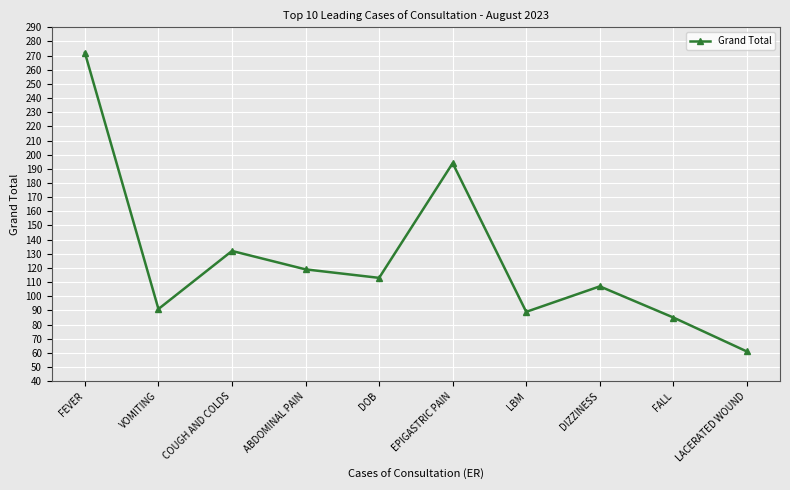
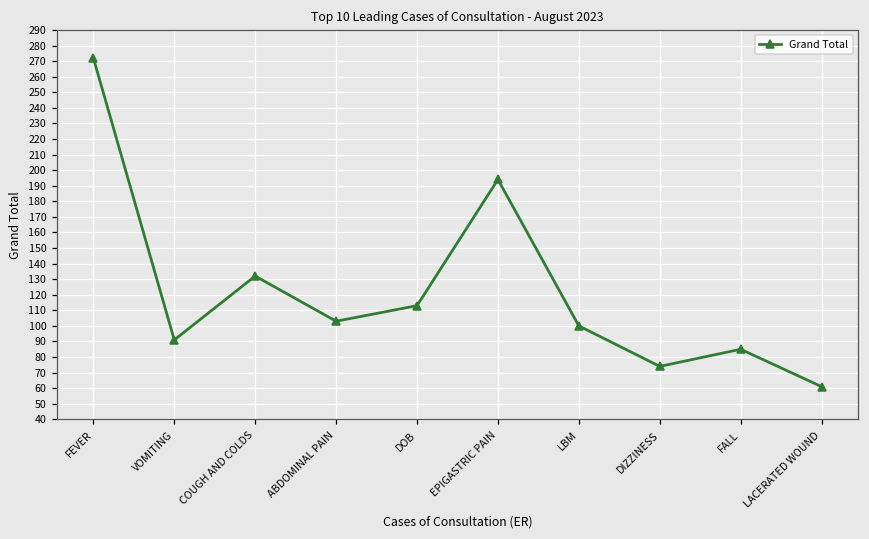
ABDOMINAL PAIN: 119 -> 103
LBM: 89 -> 100
DIZZINESS: 107 -> 74
